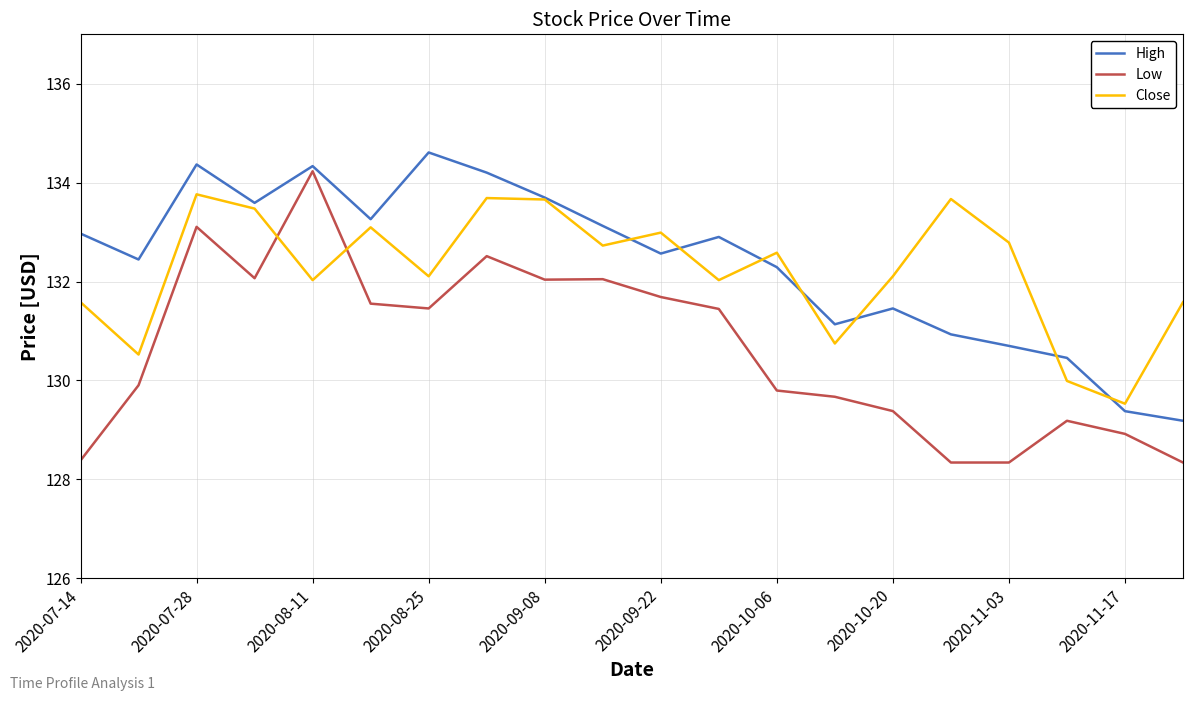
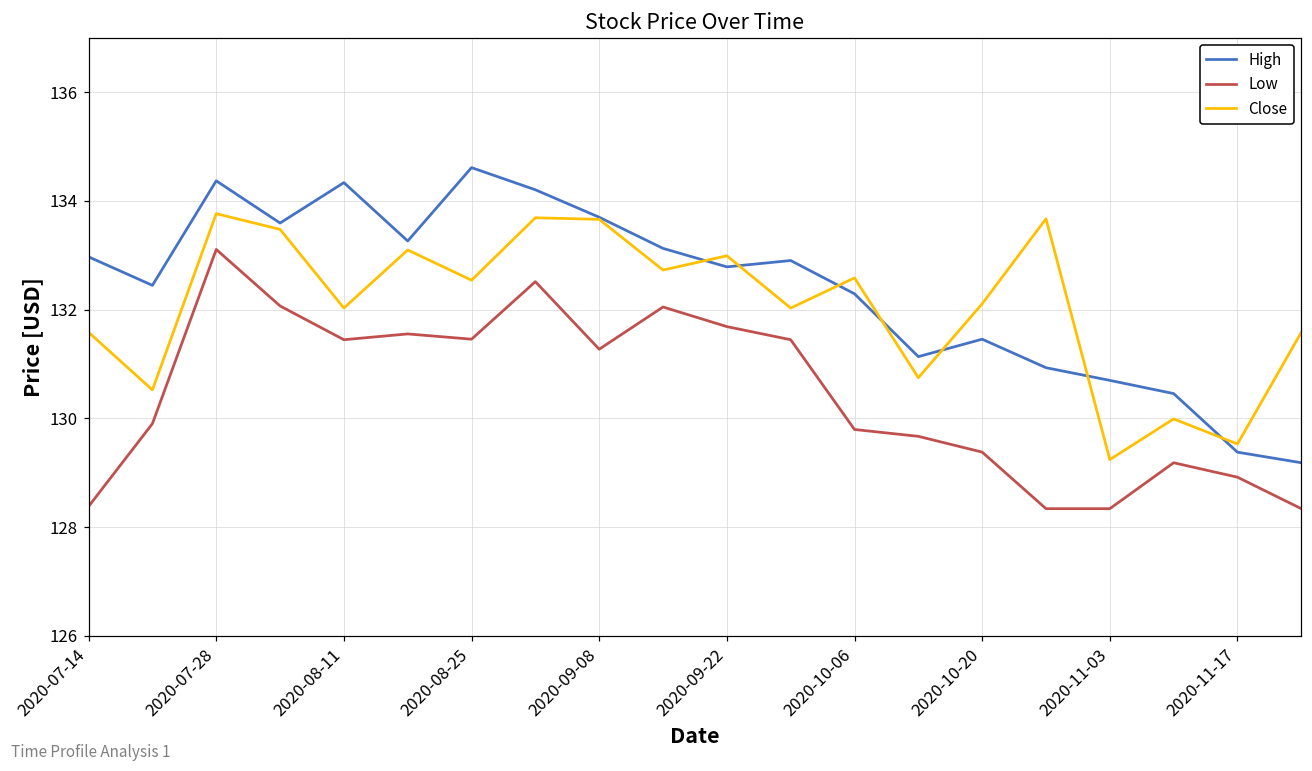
Low, 2020-08-11: 134.2 -> 131.4
Close, 2020-08-25: 132.1 -> 132.5
Low, 2020-09-08: 132.0 -> 131.3
High, 2020-09-22: 132.6 -> 132.8
Close, 2020-11-03: 132.8 -> 129.2
